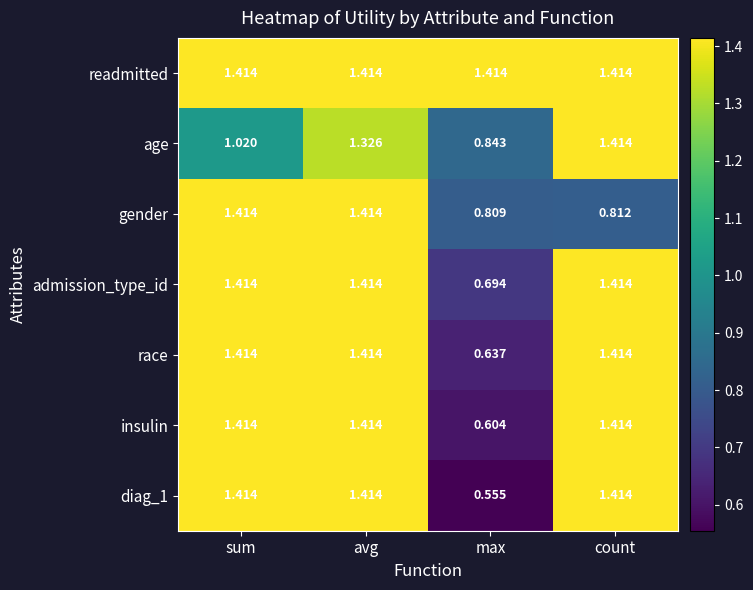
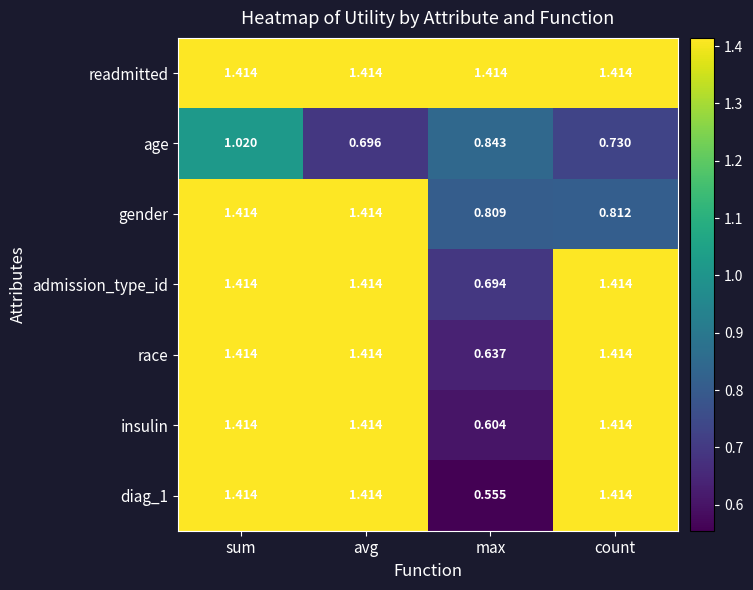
age, avg: 1.326 -> 0.696
age, count: 1.414 -> 0.730
